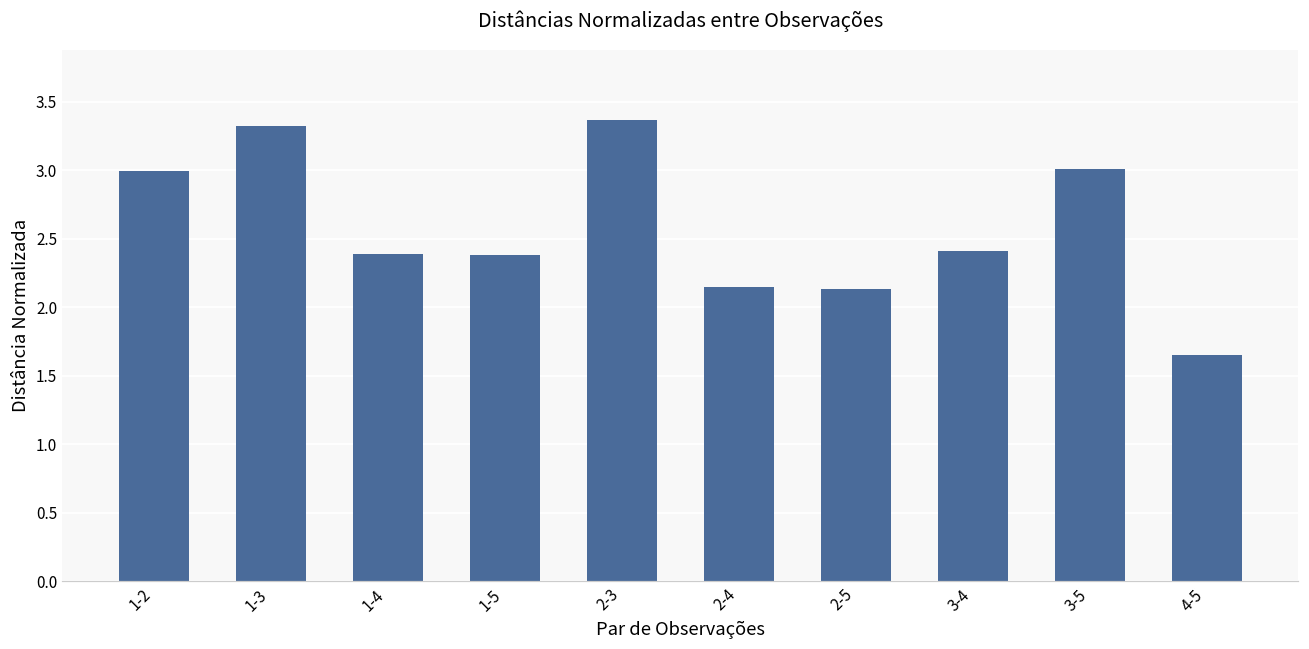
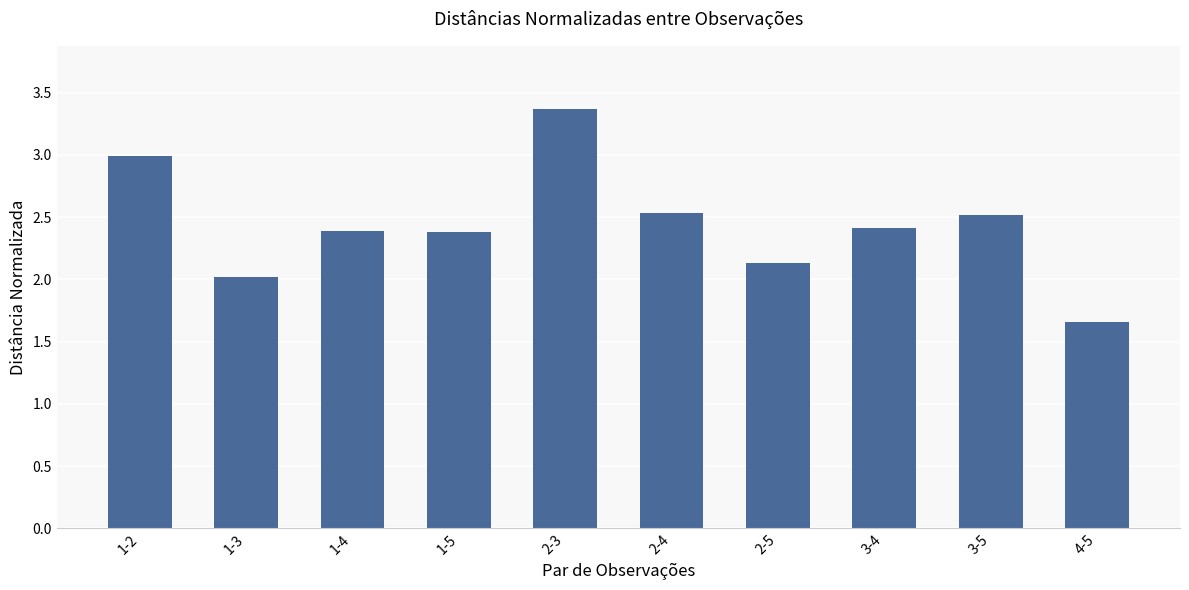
1-3: 3.32 -> 2.02
2-4: 2.15 -> 2.53
3-5: 3.01 -> 2.52
